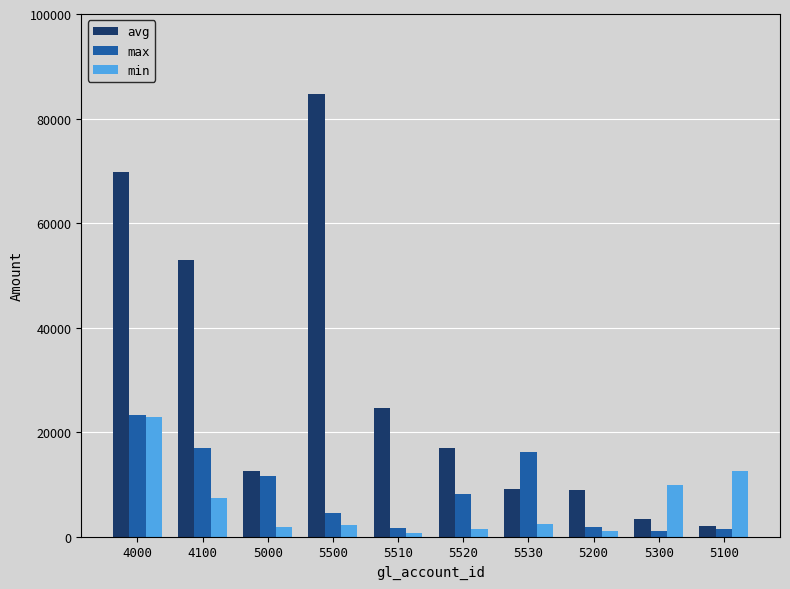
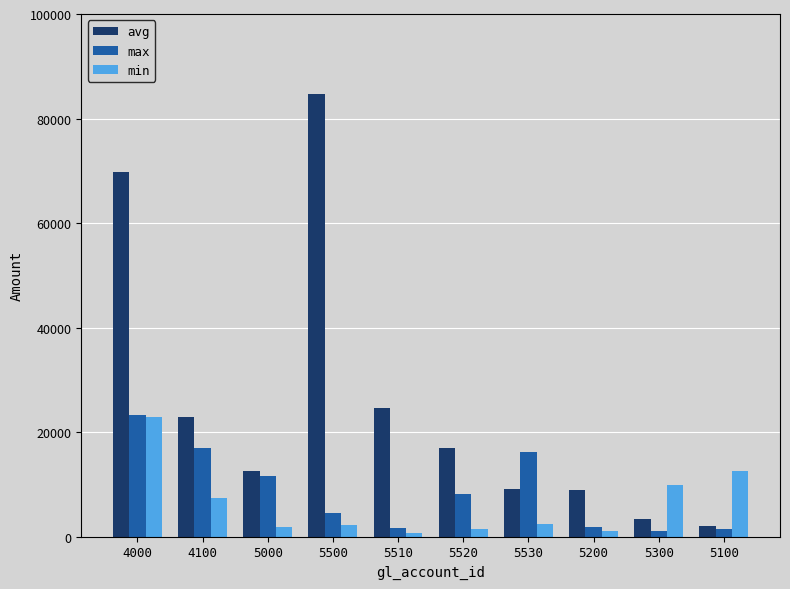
avg, 4100: 53000 -> 23000
